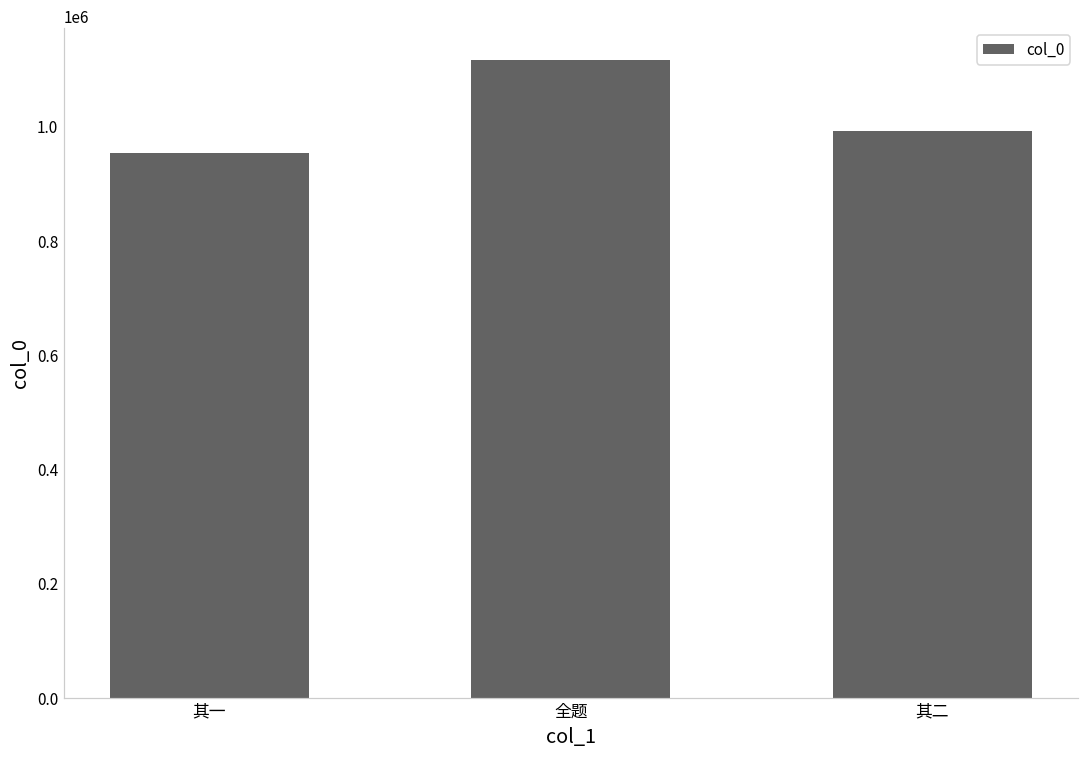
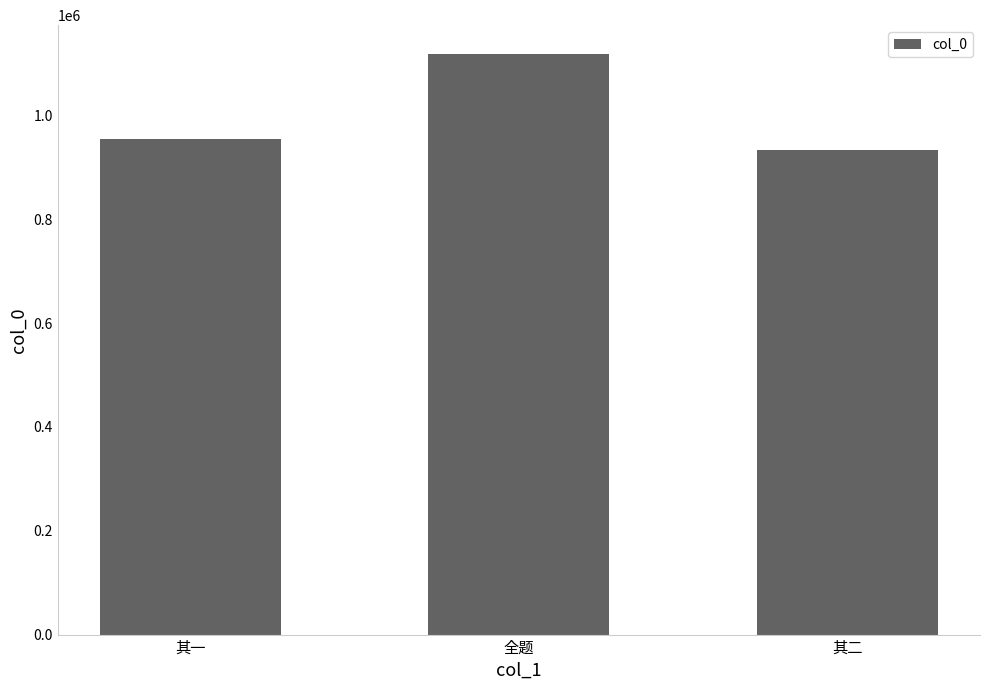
其二: 990000 -> 930000
